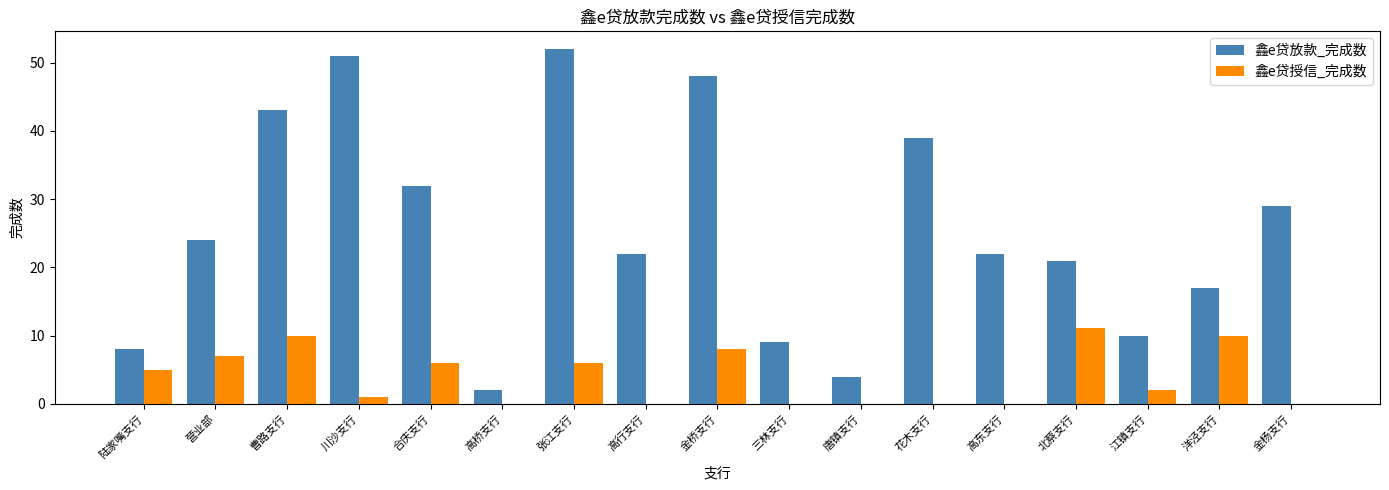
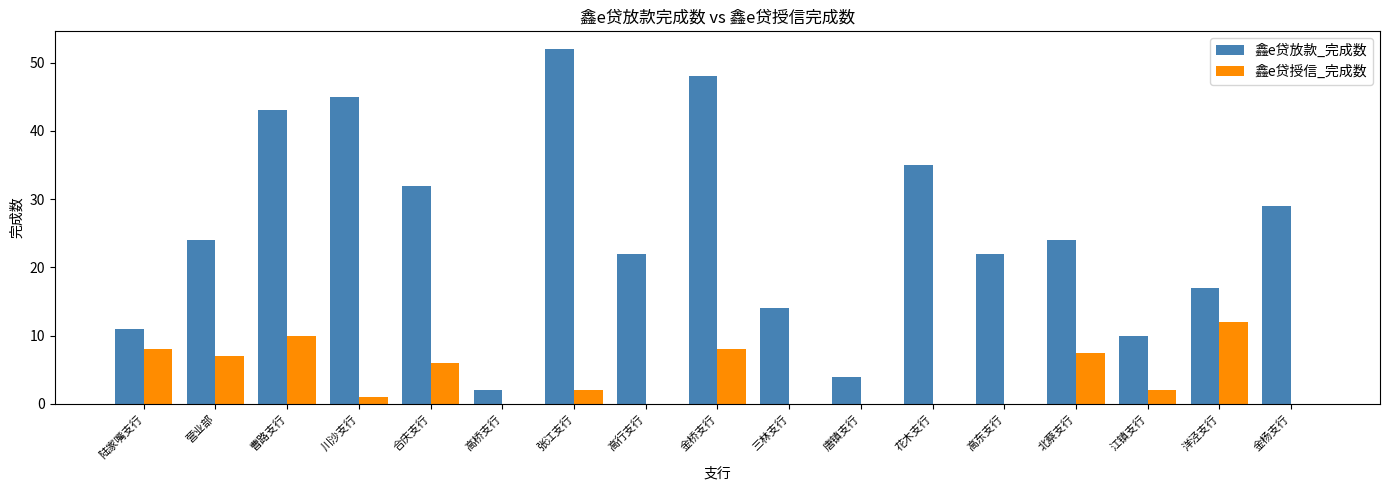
鑫e贷放款_完成数, 陆家嘴支行: 8 -> 11
鑫e贷授信_完成数, 陆家嘴支行: 5 -> 8
鑫e贷放款_完成数, 川沙支行: 51 -> 45
鑫e贷授信_完成数, 张江支行: 6 -> 2
鑫e贷放款_完成数, 三林支行: 9 -> 14
鑫e贷放款_完成数, 花木支行: 39 -> 35
鑫e贷放款_完成数, 北蔡支行: 21 -> 24
鑫e贷授信_完成数, 北蔡支行: 11 -> 8
鑫e贷授信_完成数, 洋泾支行: 10 -> 12
